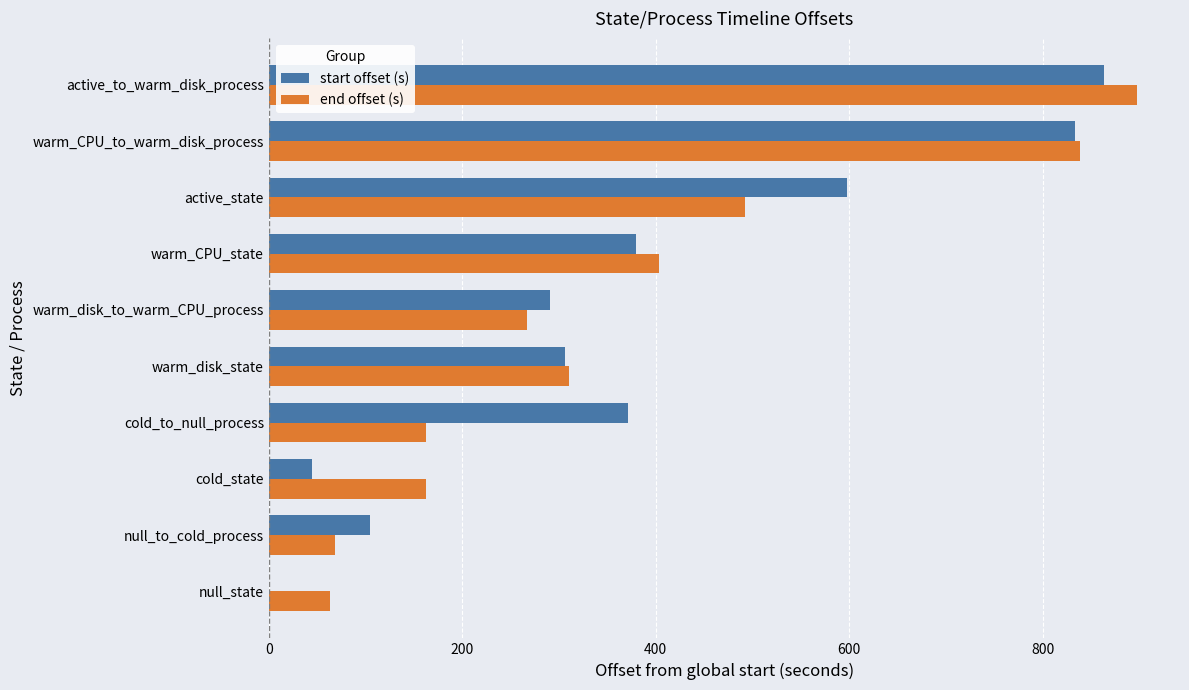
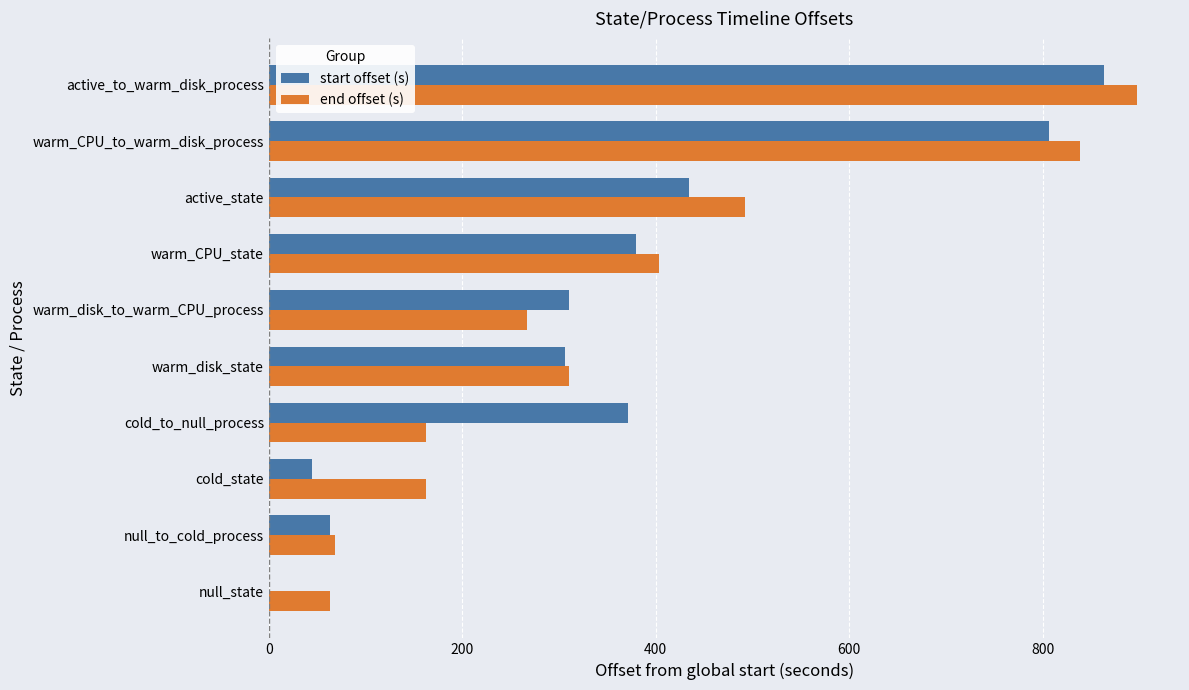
start offset (s), warm_CPU_to_warm_disk_process: 830 -> 810
start offset (s), active_state: 600 -> 430
start offset (s), warm_disk_to_warm_CPU_process: 290 -> 310
start offset (s), null_to_cold_process: 100 -> 60
